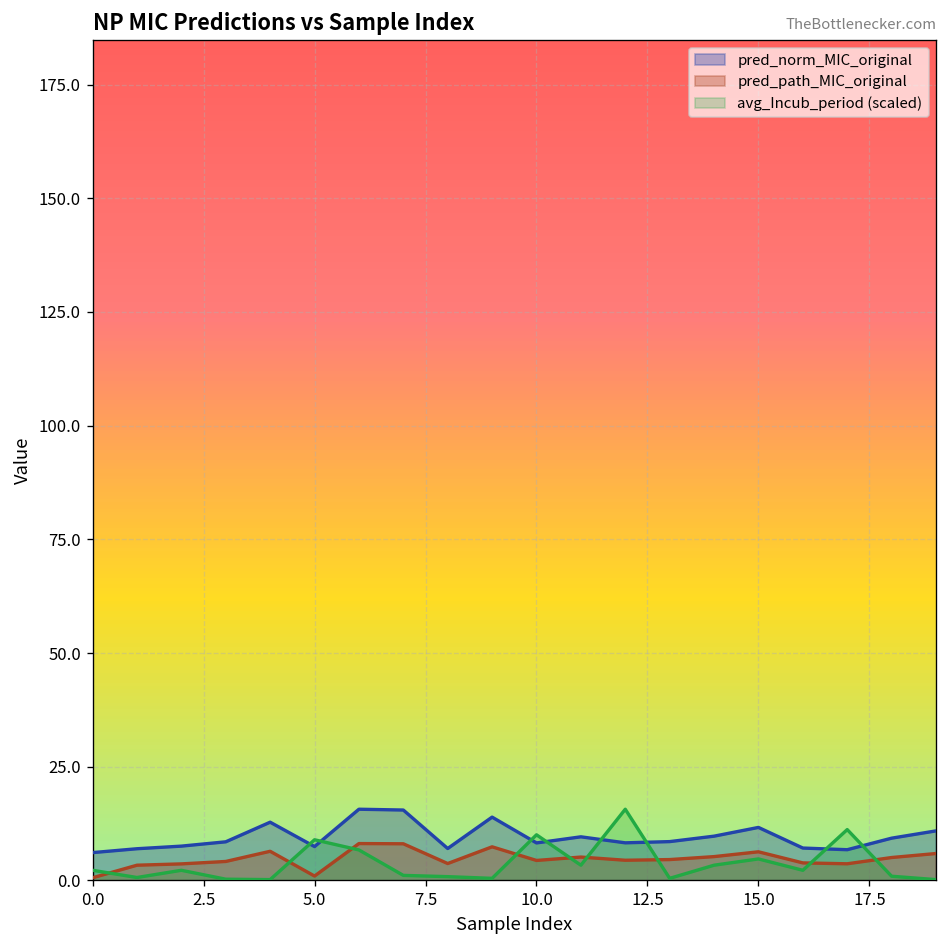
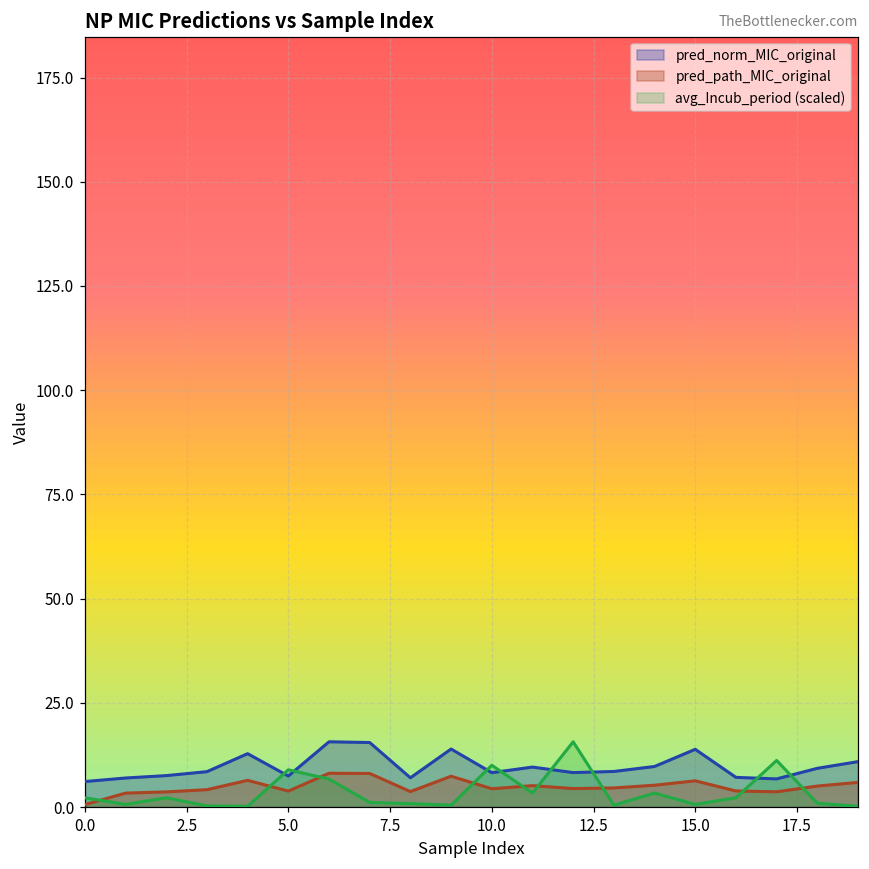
pred_path_MIC_original, 5.0: 1 -> 4
pred_norm_MIC_original, 15.0: 12 -> 14
avg_Incub_period (scaled), 15.0: 5 -> 1
